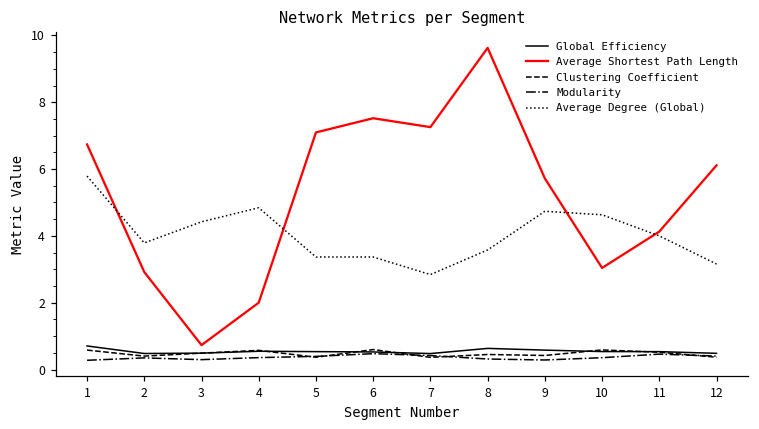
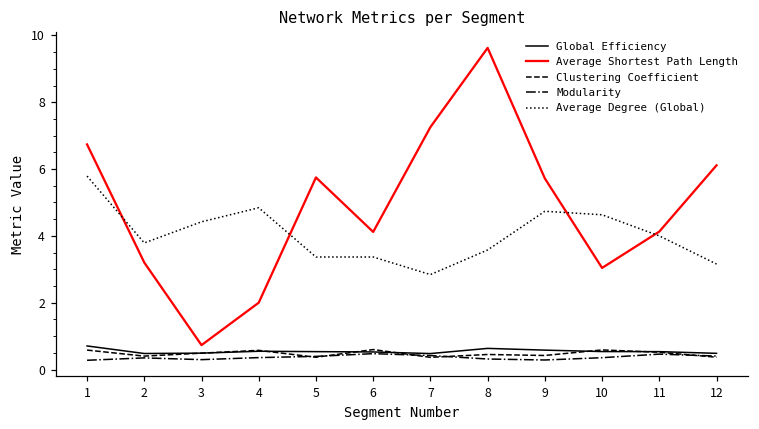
Average Shortest Path Length, 2: 2.9 -> 3.2
Average Shortest Path Length, 5: 7.1 -> 5.7
Average Shortest Path Length, 6: 7.5 -> 4.1
